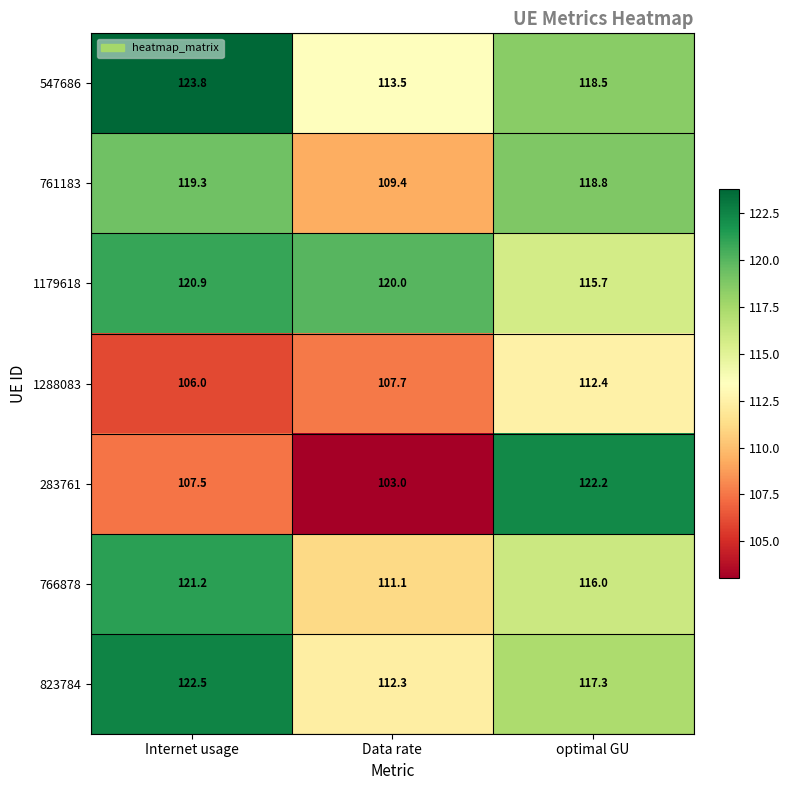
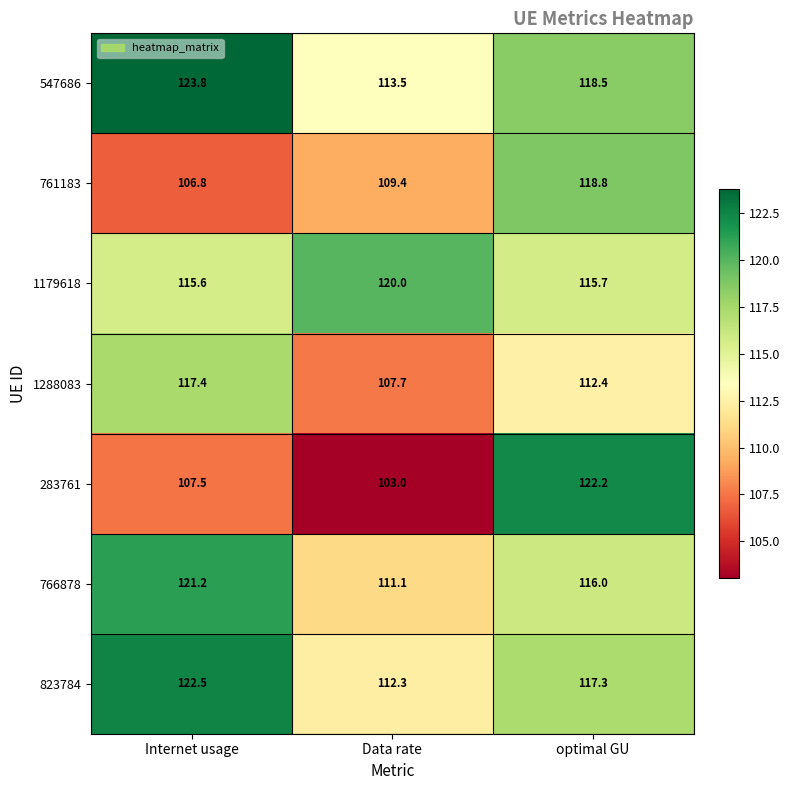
761183, Internet usage: 119.3 -> 106.8
1179618, Internet usage: 120.9 -> 115.6
1288083, Internet usage: 106.0 -> 117.4
